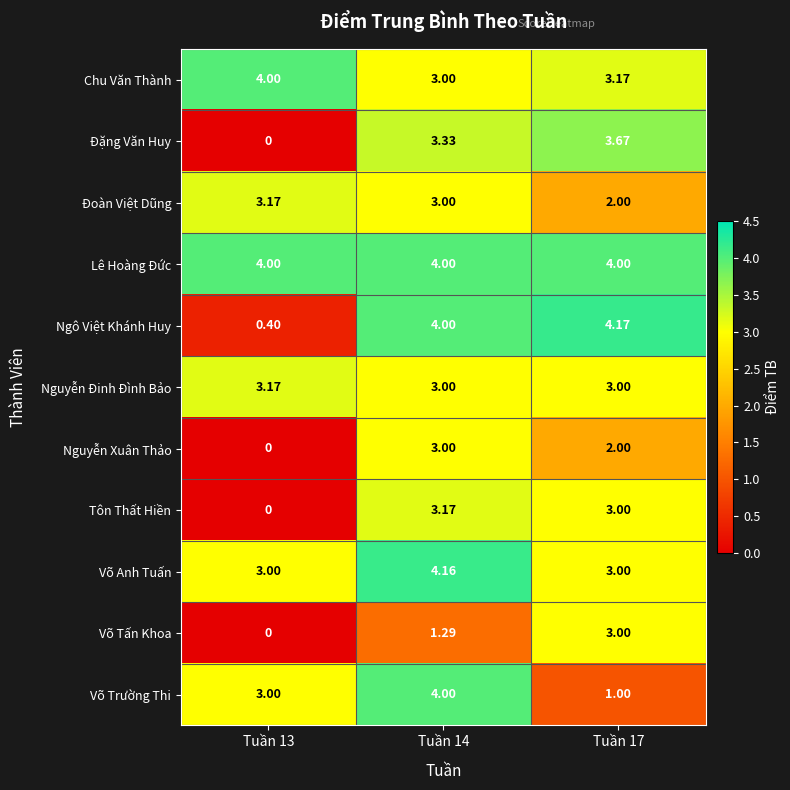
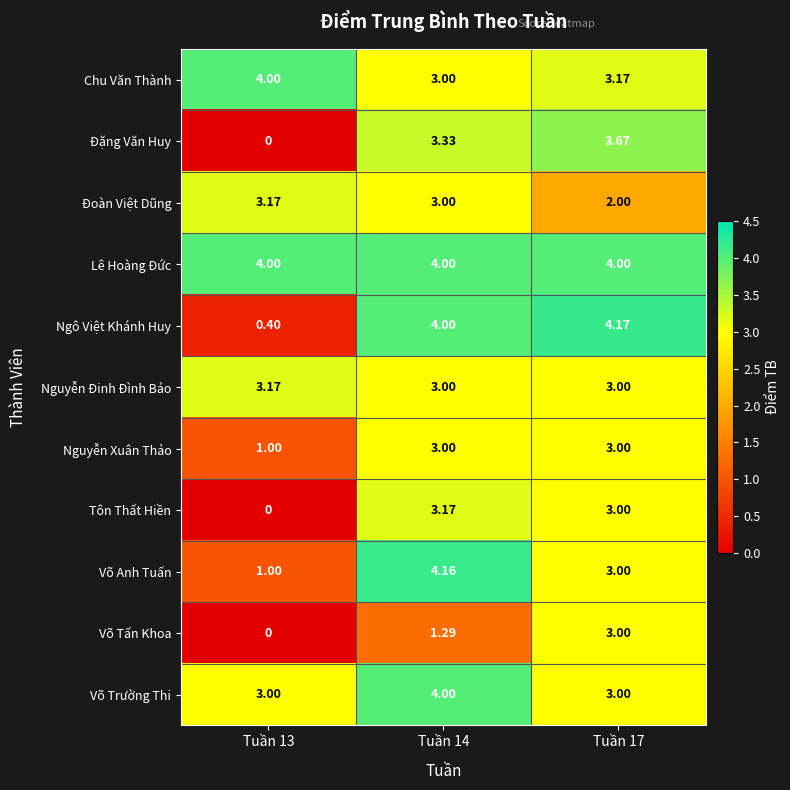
Nguyễn Xuân Thảo, Tuần 13: 0 -> 1.00
Nguyễn Xuân Thảo, Tuần 17: 2.00 -> 3.00
Võ Anh Tuấn, Tuần 13: 3.00 -> 1.00
Võ Trường Thi, Tuần 17: 1.00 -> 3.00
